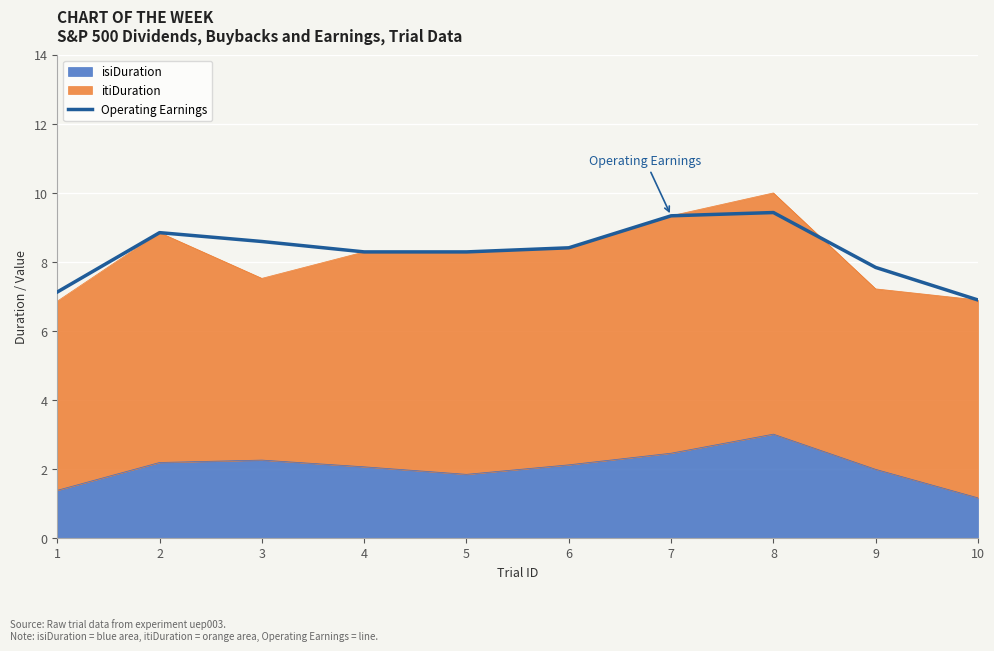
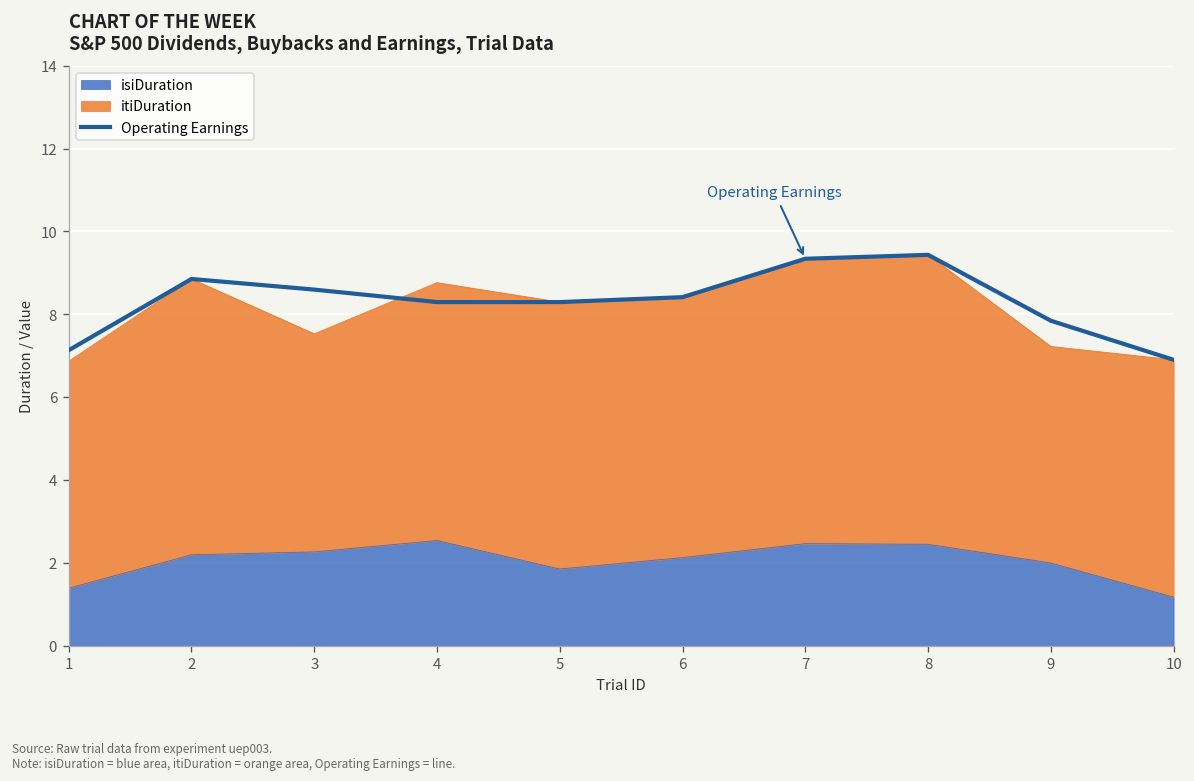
isiDuration, 4: 2.1 -> 2.5
isiDuration, 8: 3.0 -> 2.4
